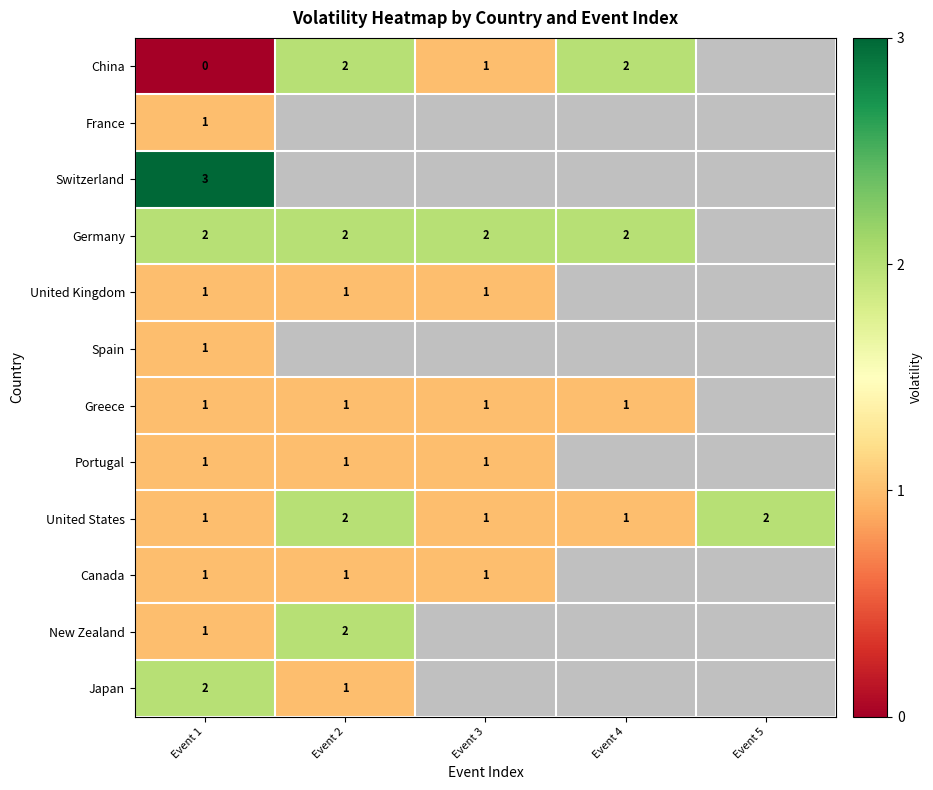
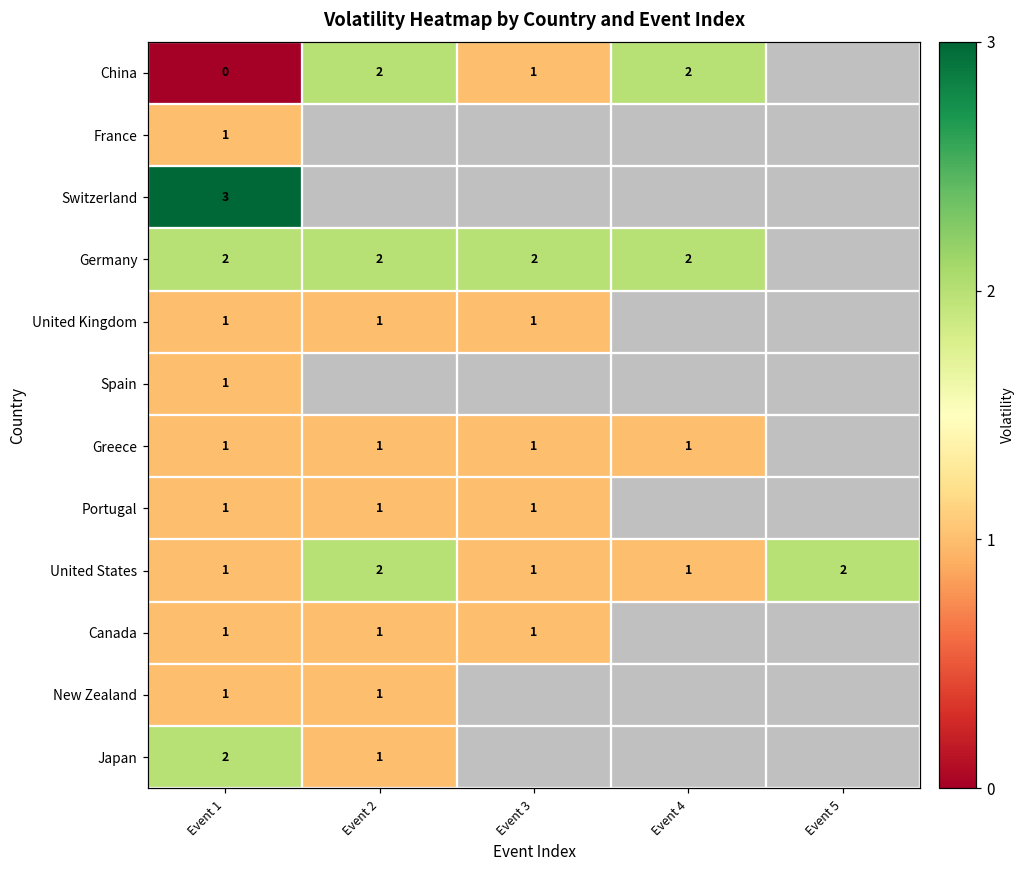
New Zealand, Event 2: 2 -> 1
